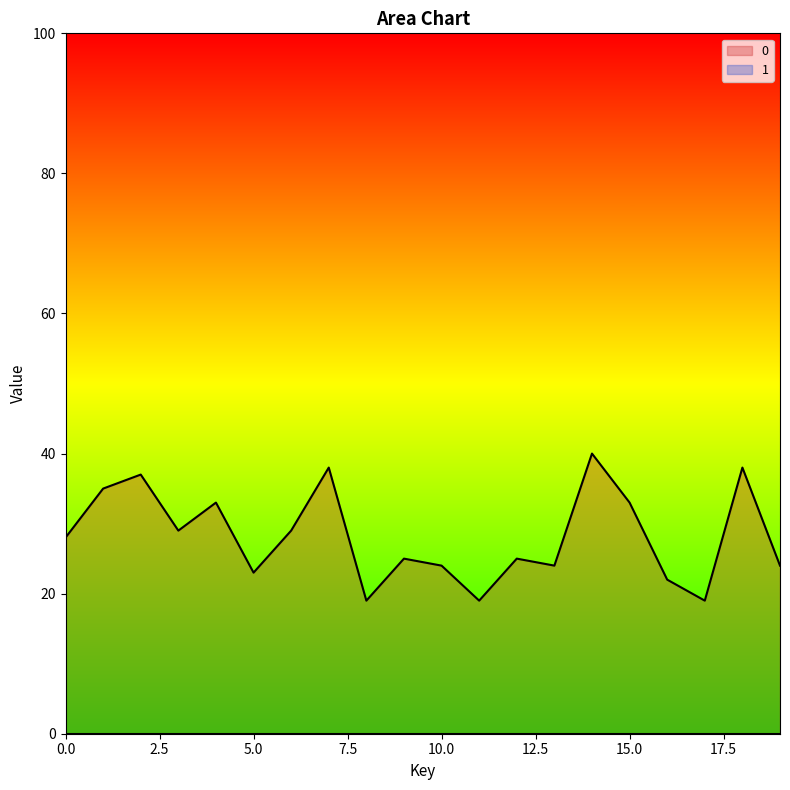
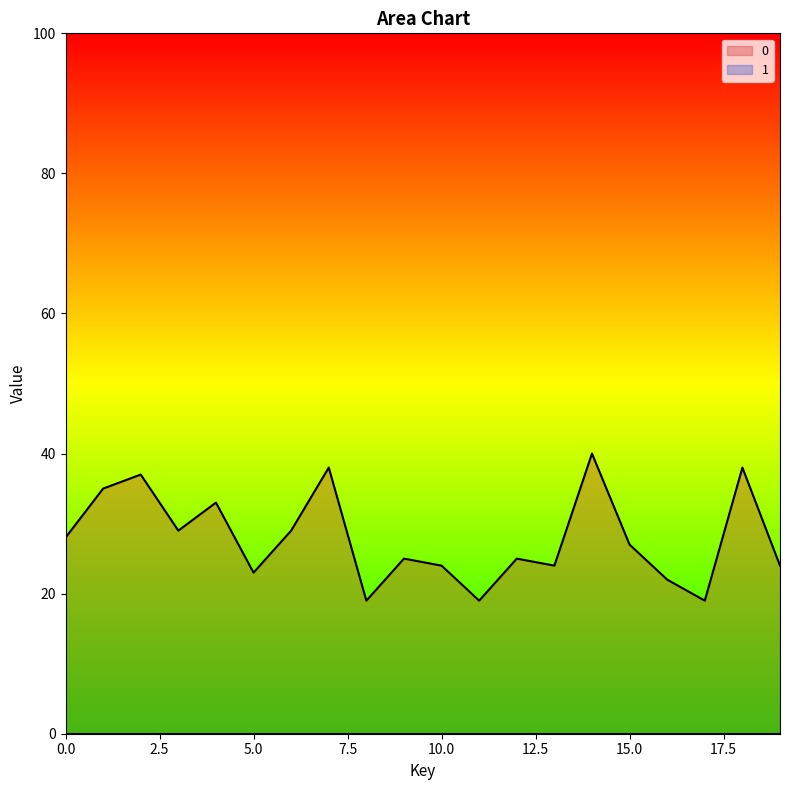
0, 15.0: 33 -> 27
